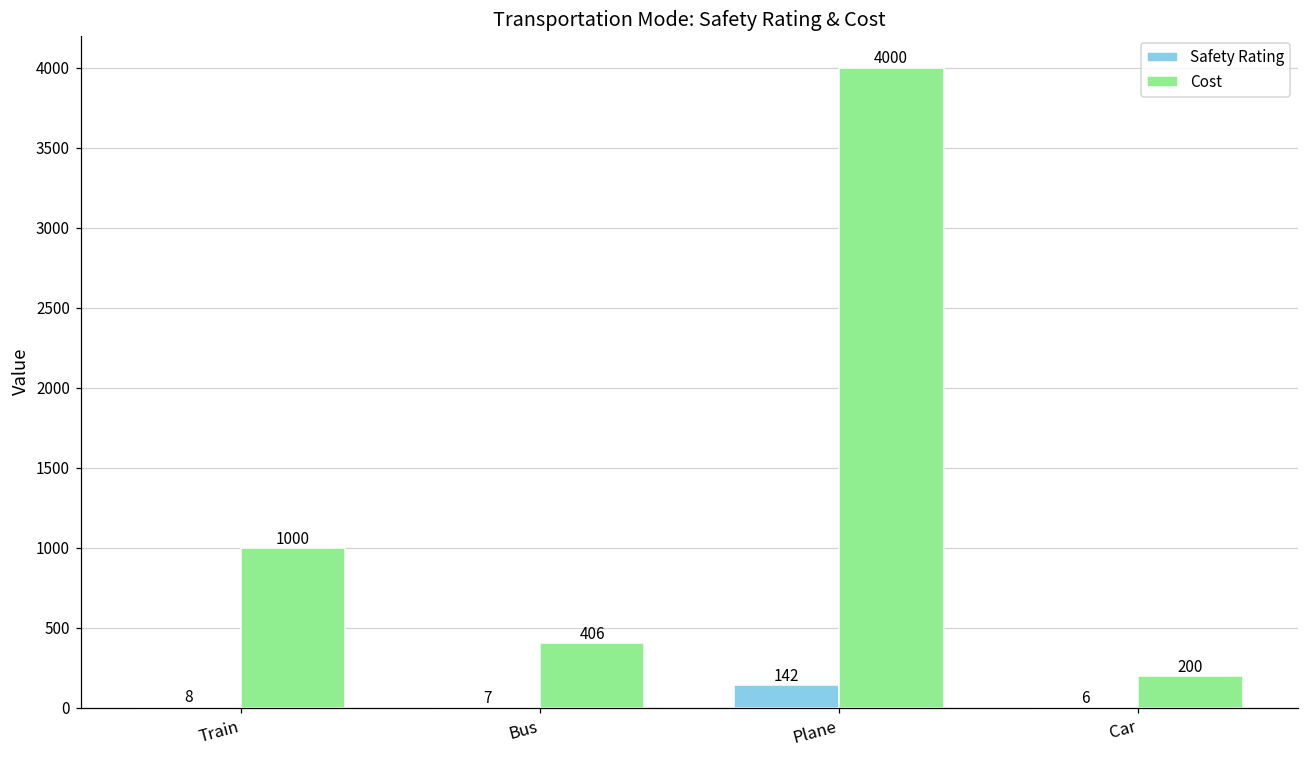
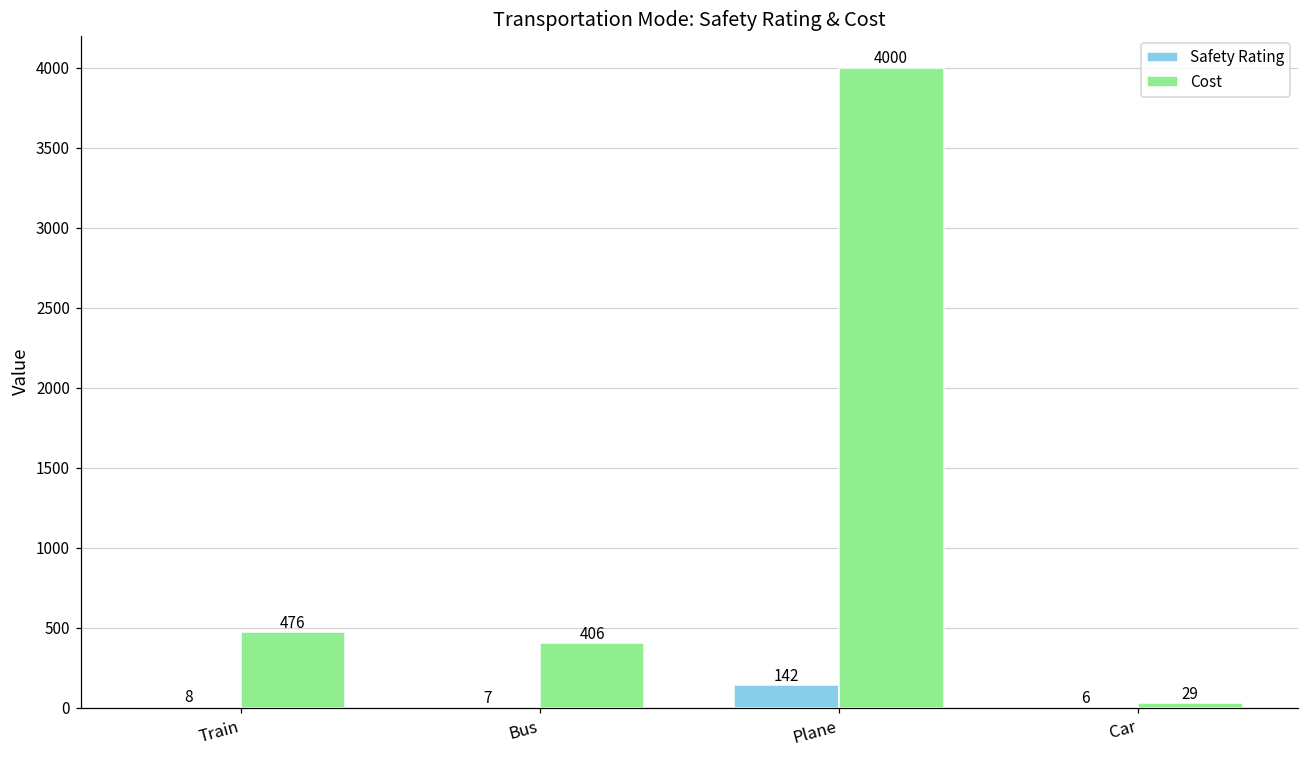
Cost, Train: 1000 -> 476
Cost, Car: 200 -> 29
